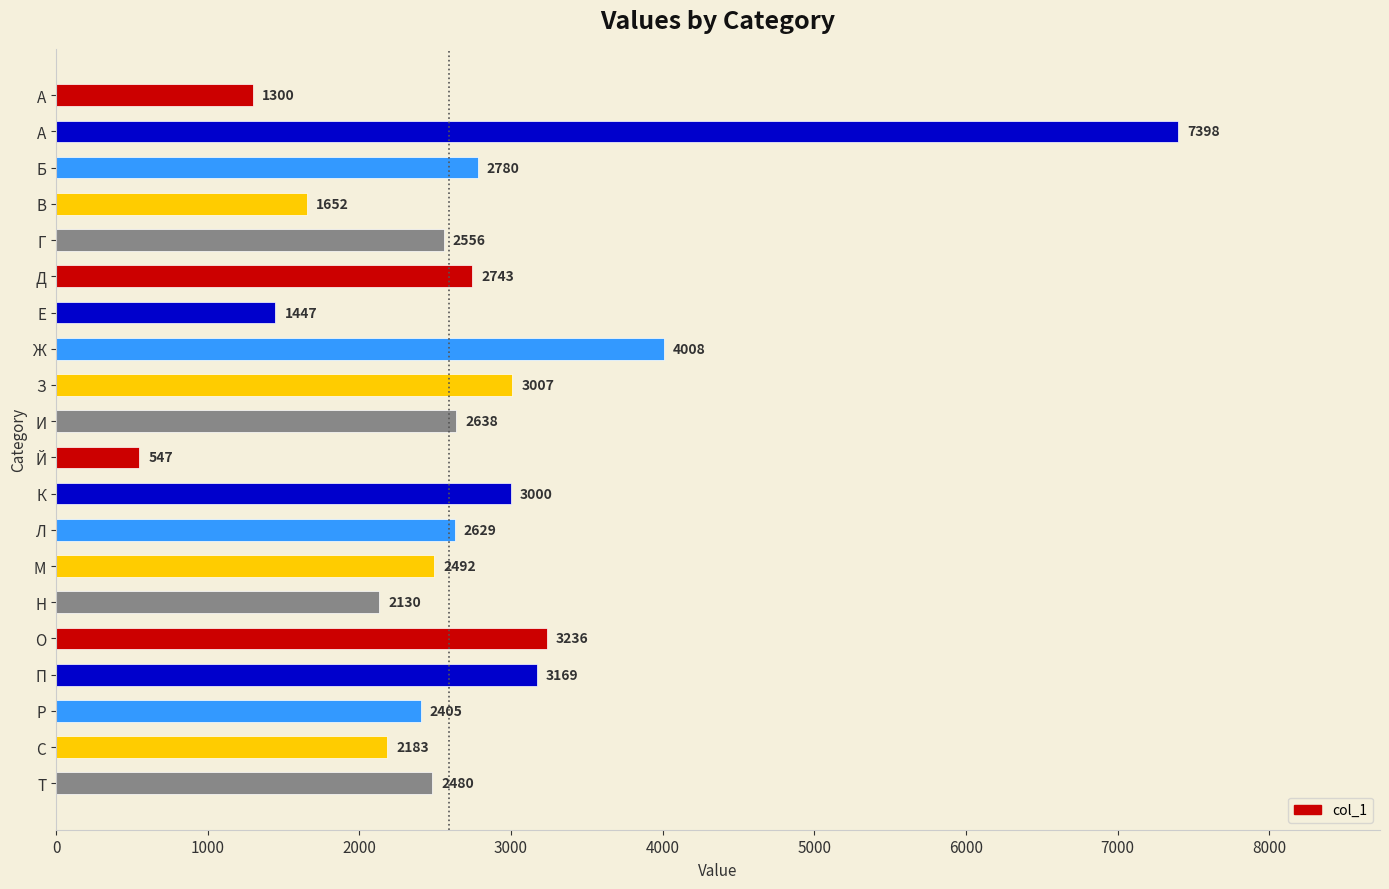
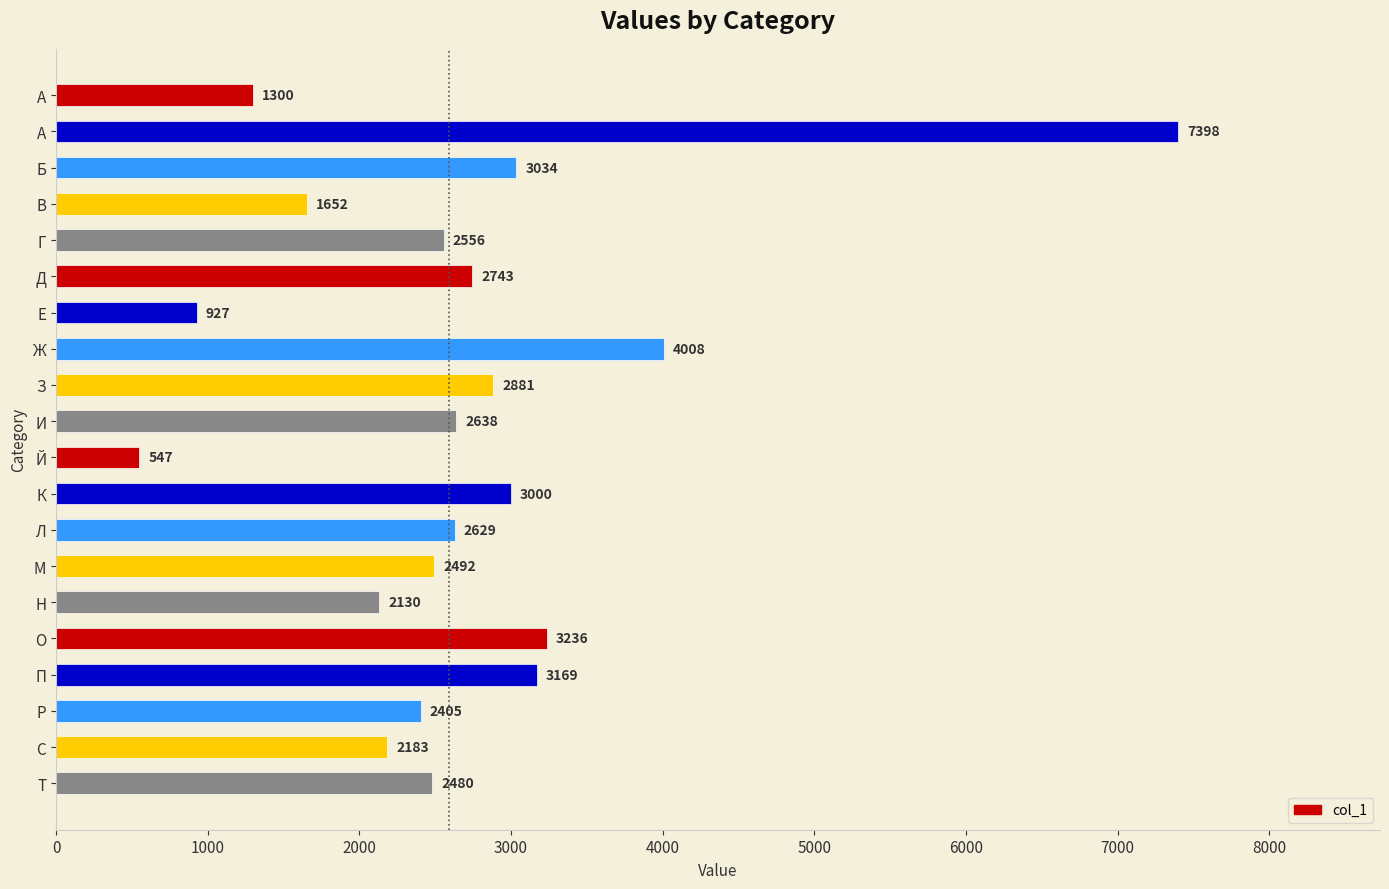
Б: 2780 -> 3034
Е: 1447 -> 927
З: 3007 -> 2881
